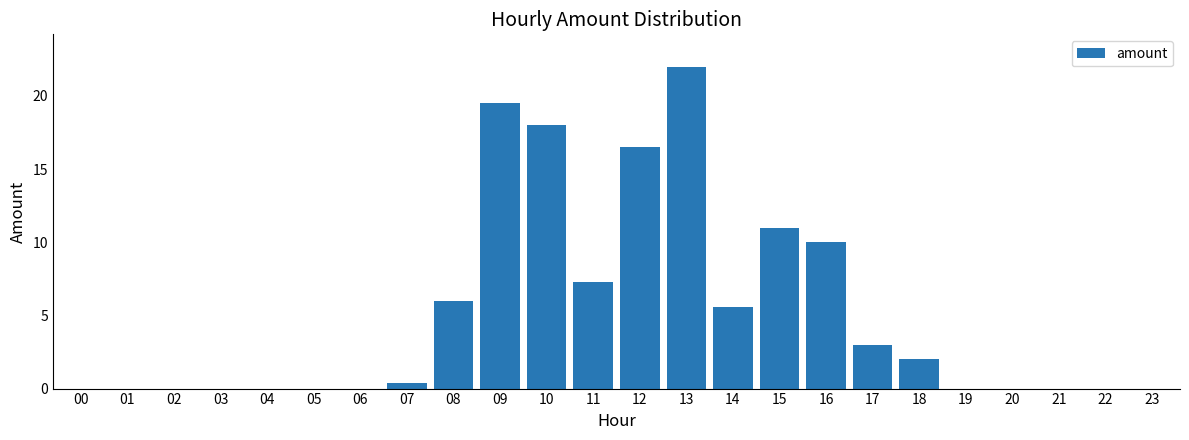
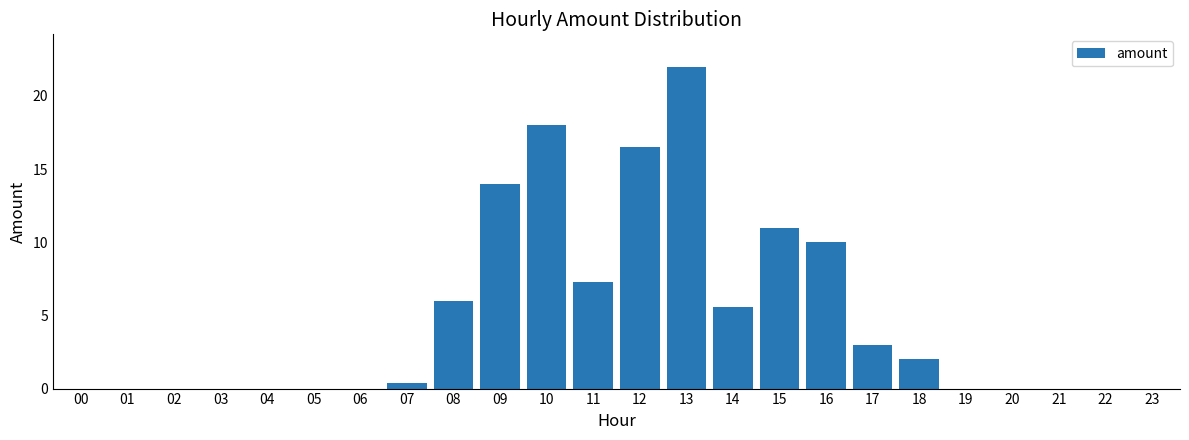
09: 19.5 -> 14.0
